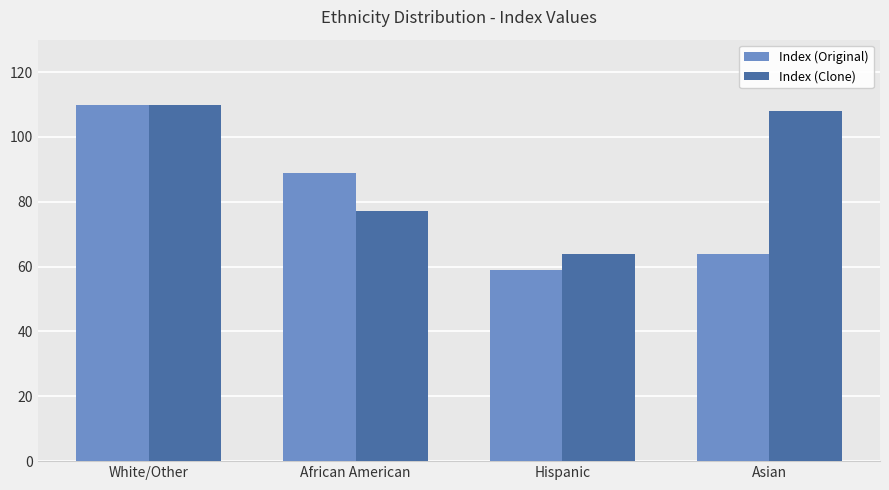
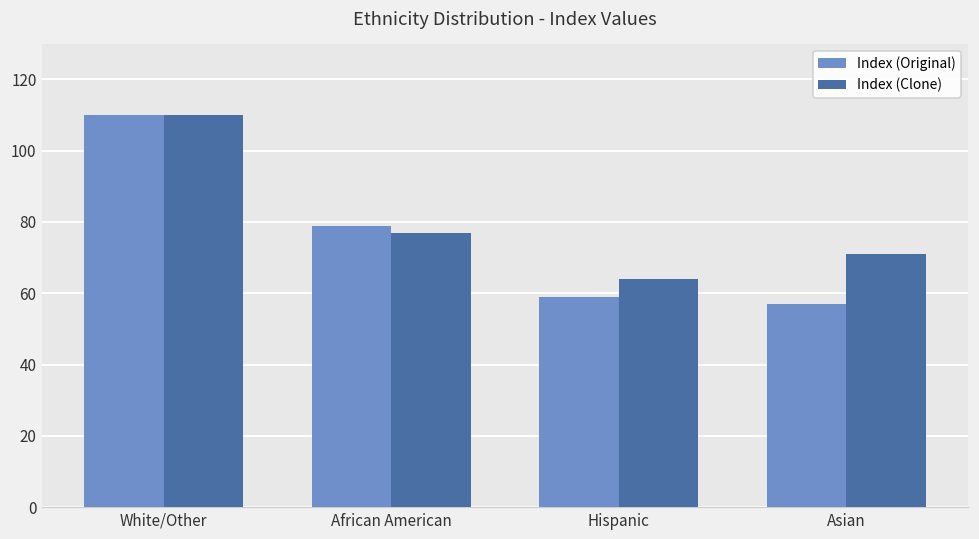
Index (Original), African American: 89 -> 79
Index (Original), Asian: 64 -> 57
Index (Clone), Asian: 108 -> 71
